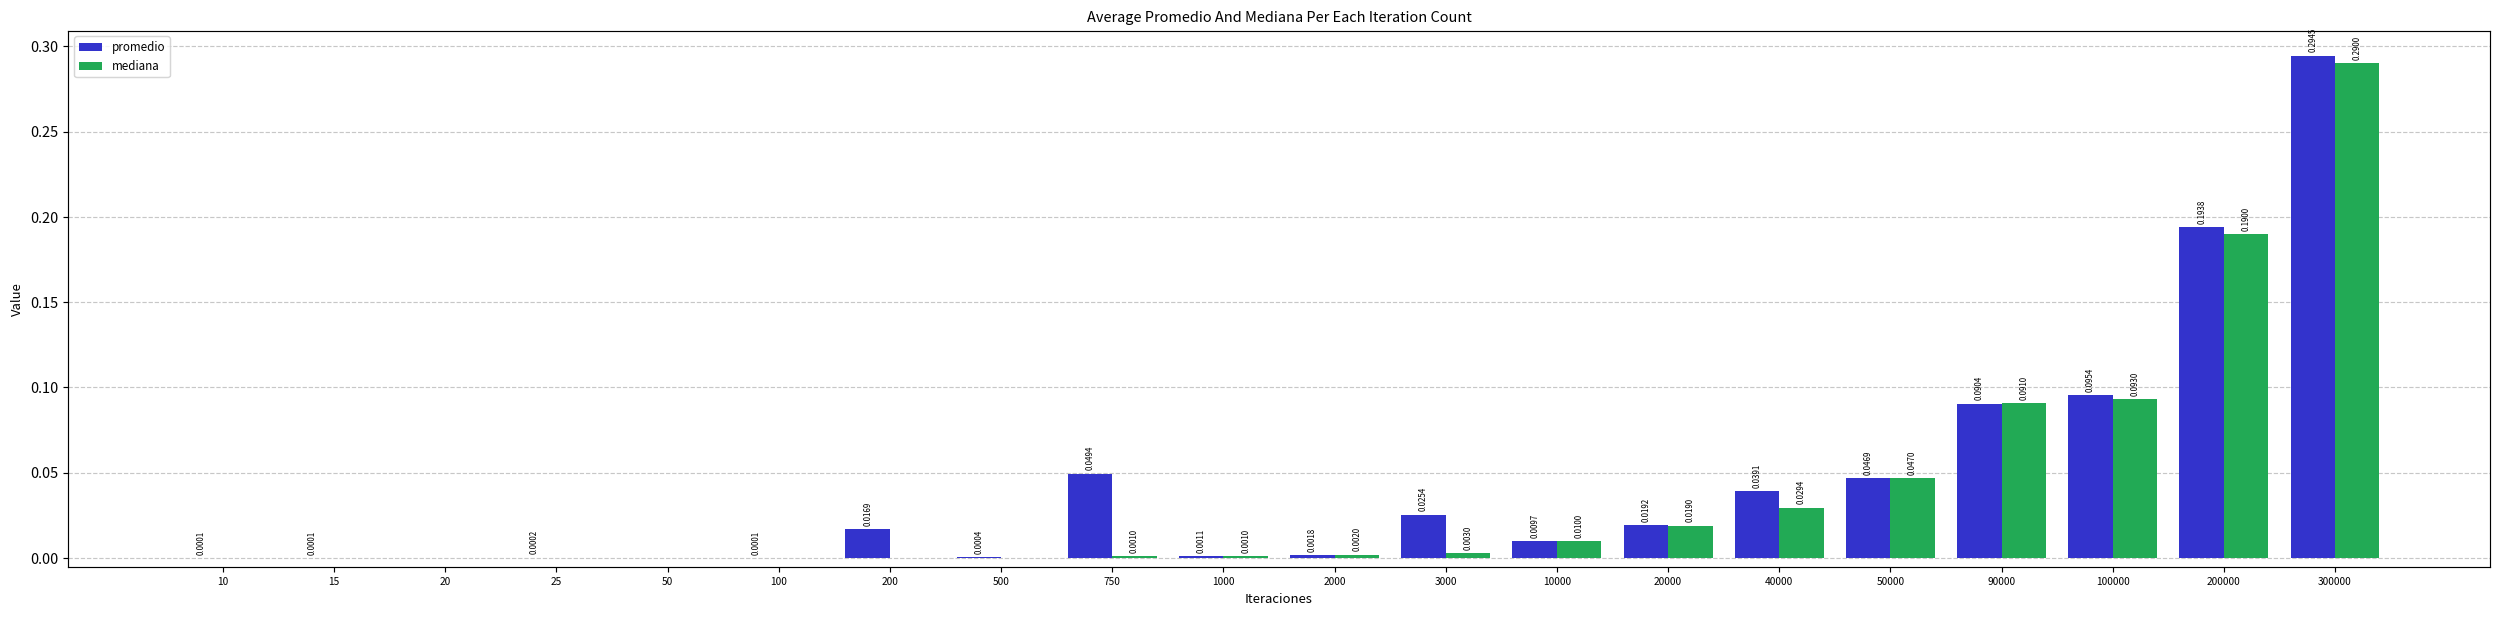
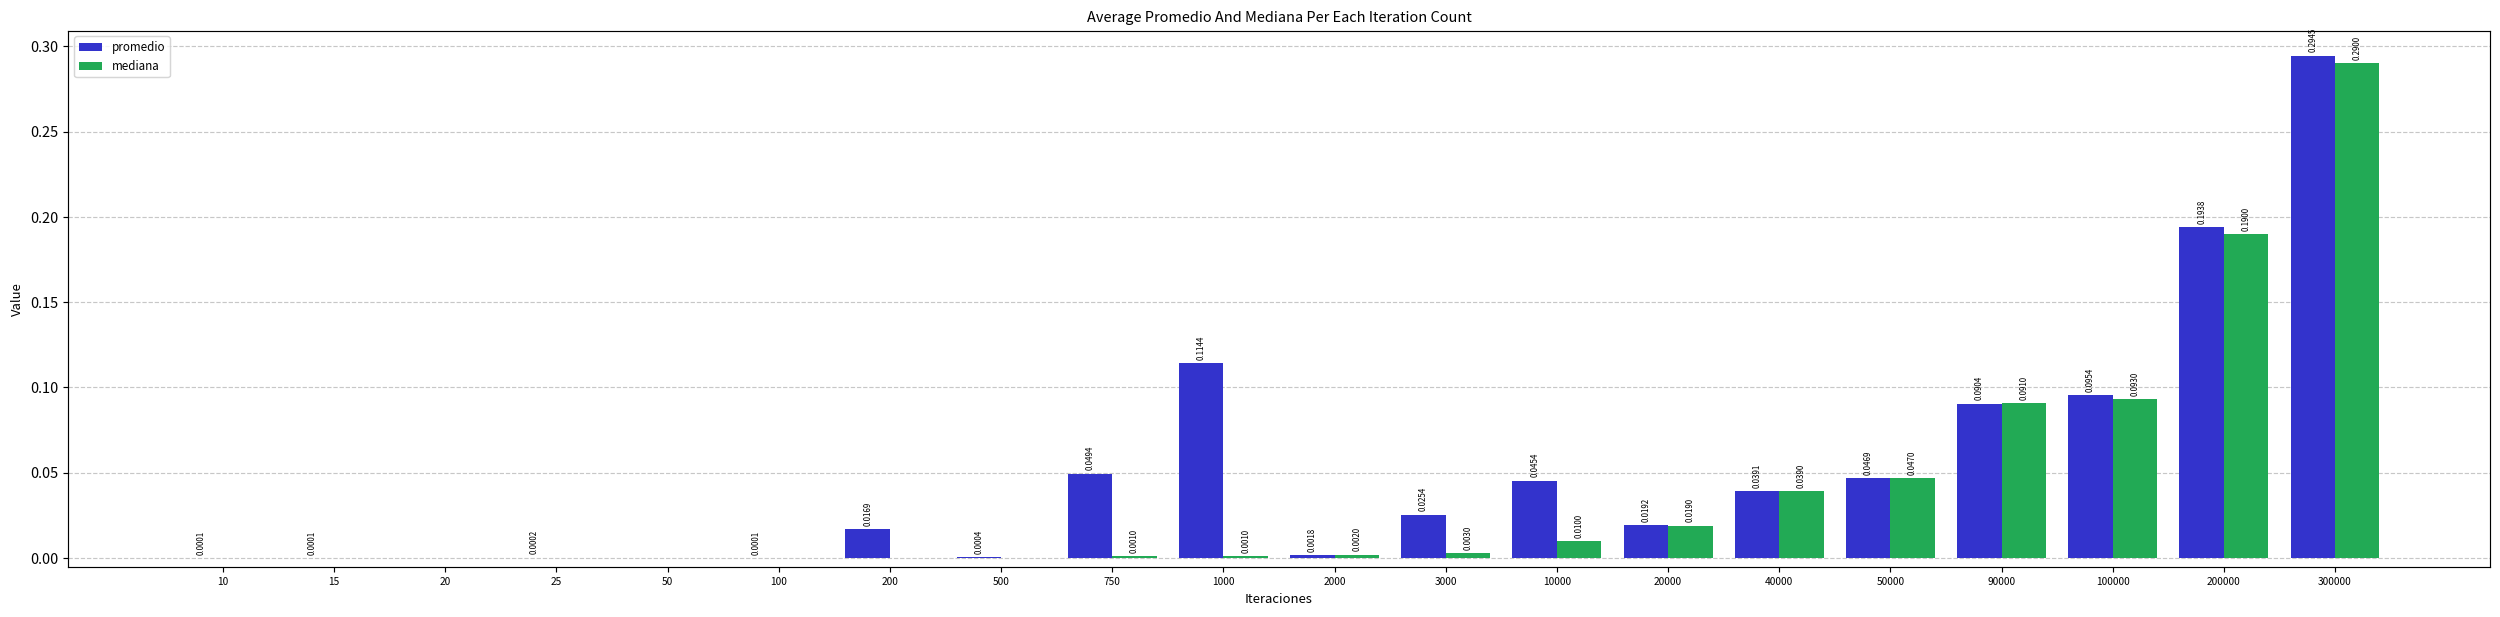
promedio, 1000: 0.0011 -> 0.1144
promedio, 10000: 0.0097 -> 0.0454
mediana, 40000: 0.0294 -> 0.0390
